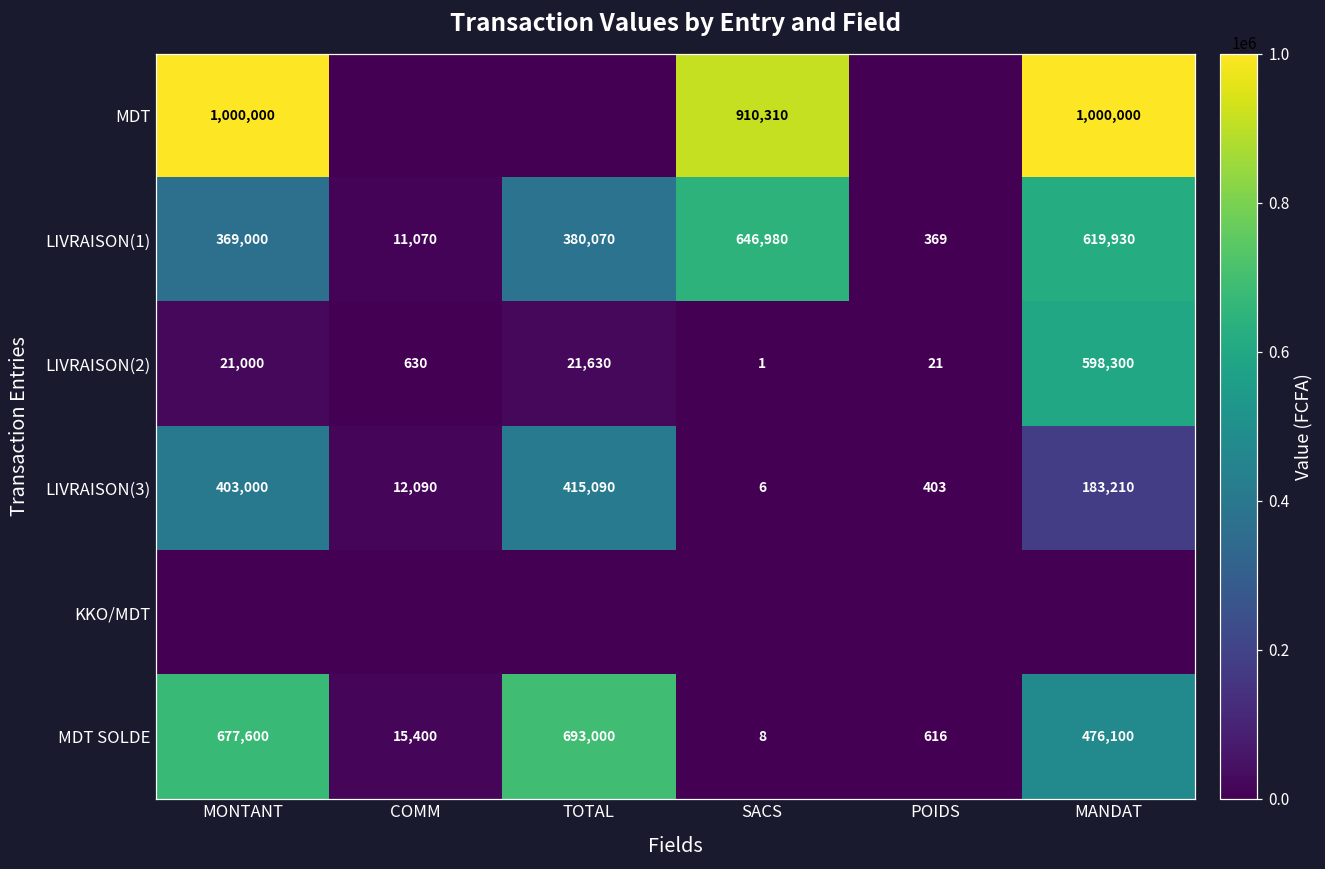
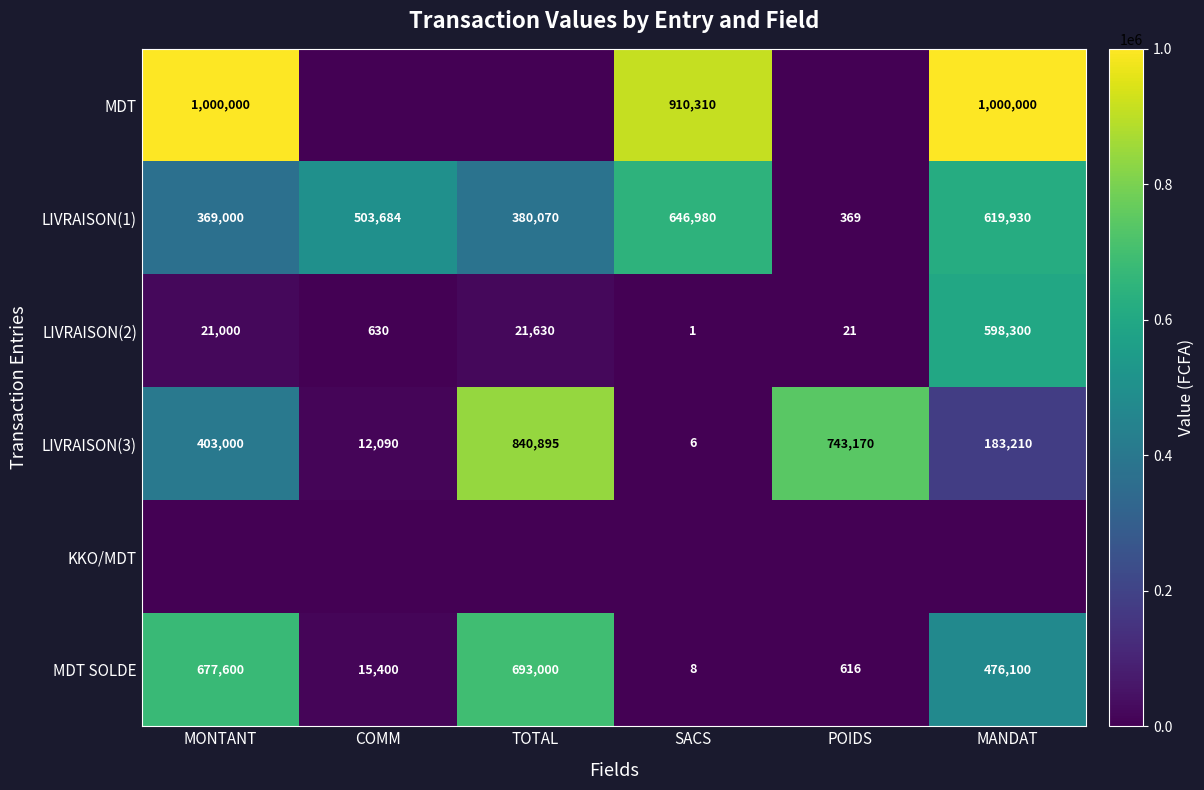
LIVRAISON(1), COMM: 11,070 -> 503,684
LIVRAISON(3), TOTAL: 415,090 -> 840,895
LIVRAISON(3), POIDS: 403 -> 743,170
